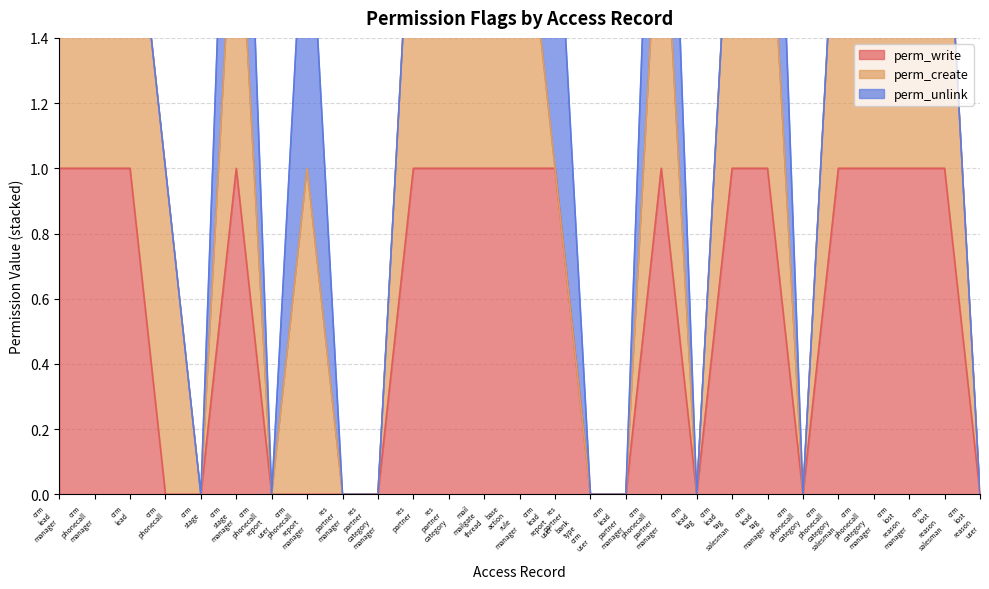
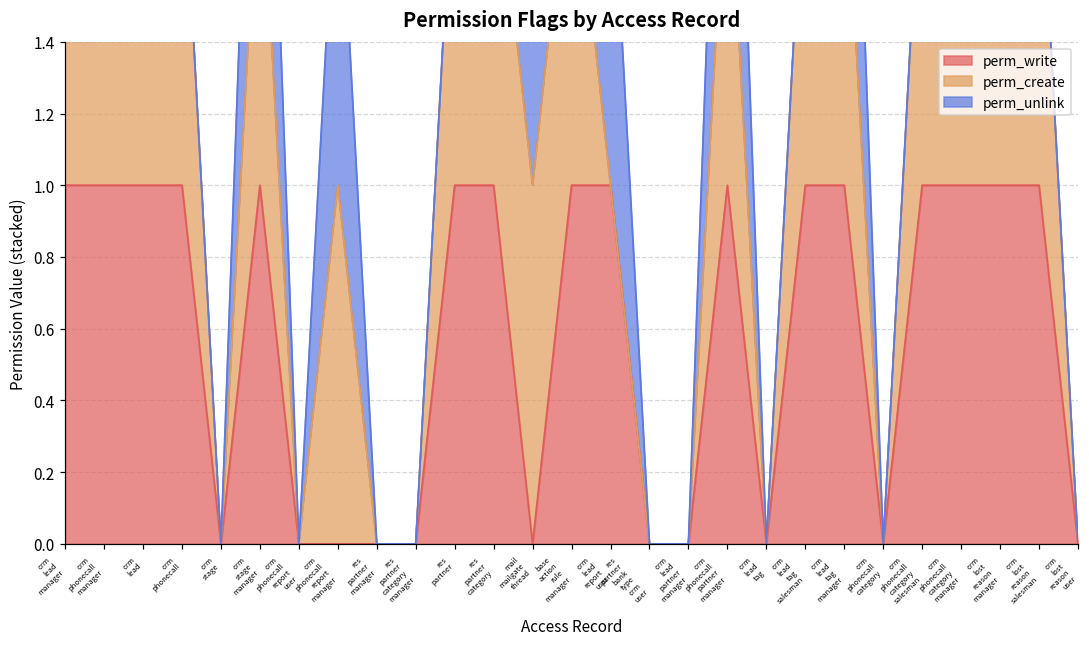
perm_write, crm phonecall: 0 -> 1
perm_write, mail mailgate thread: 1 -> 0
